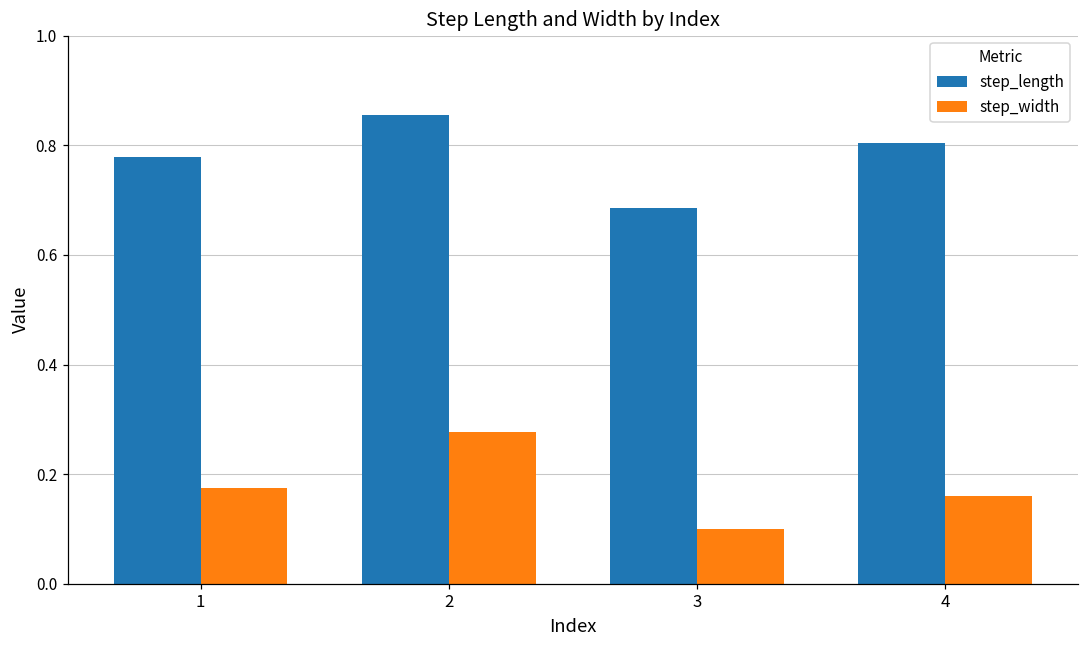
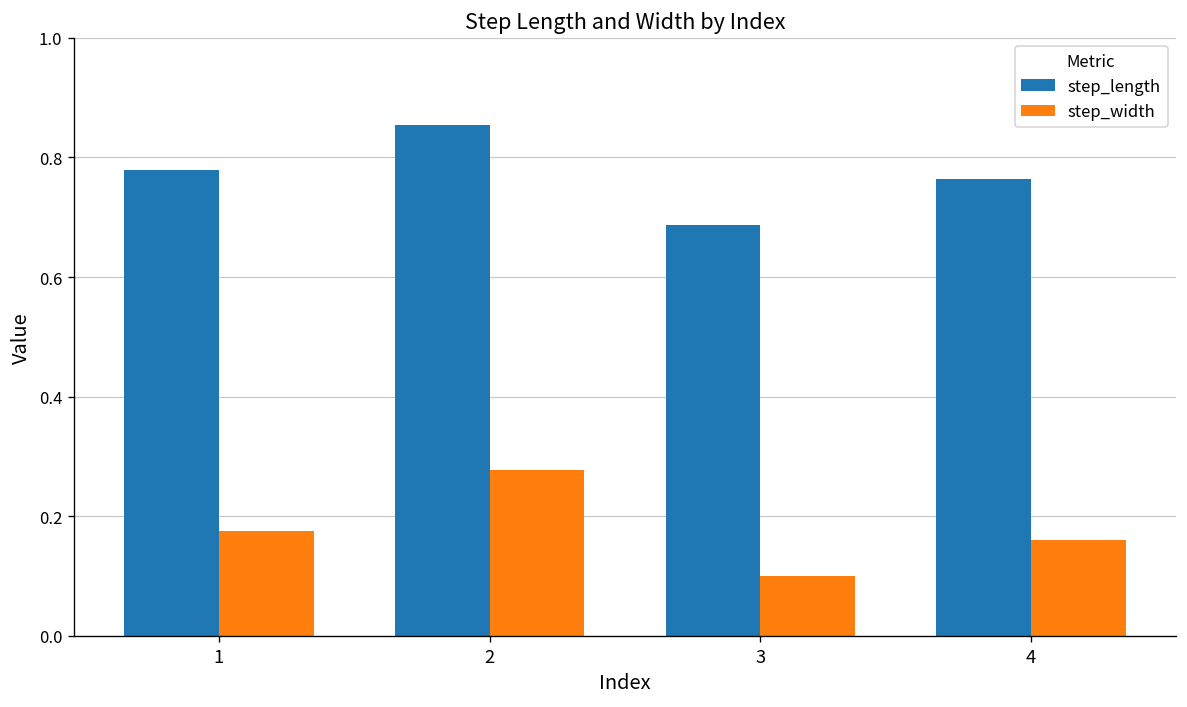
step_length, 4: 0.80 -> 0.76
